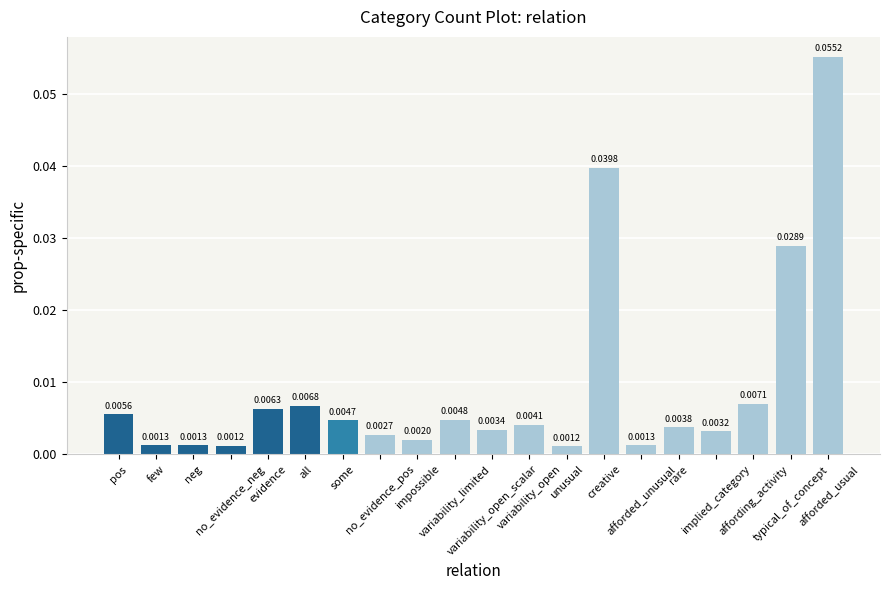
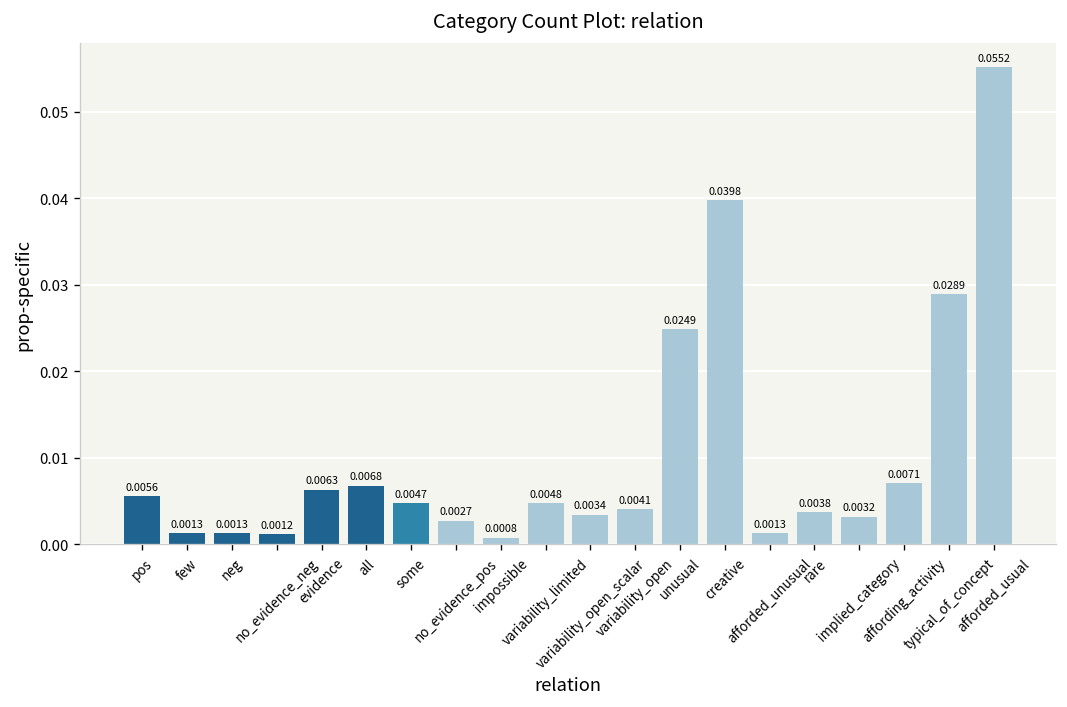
impossible: 0.0020 -> 0.0008
unusual: 0.0012 -> 0.0249
